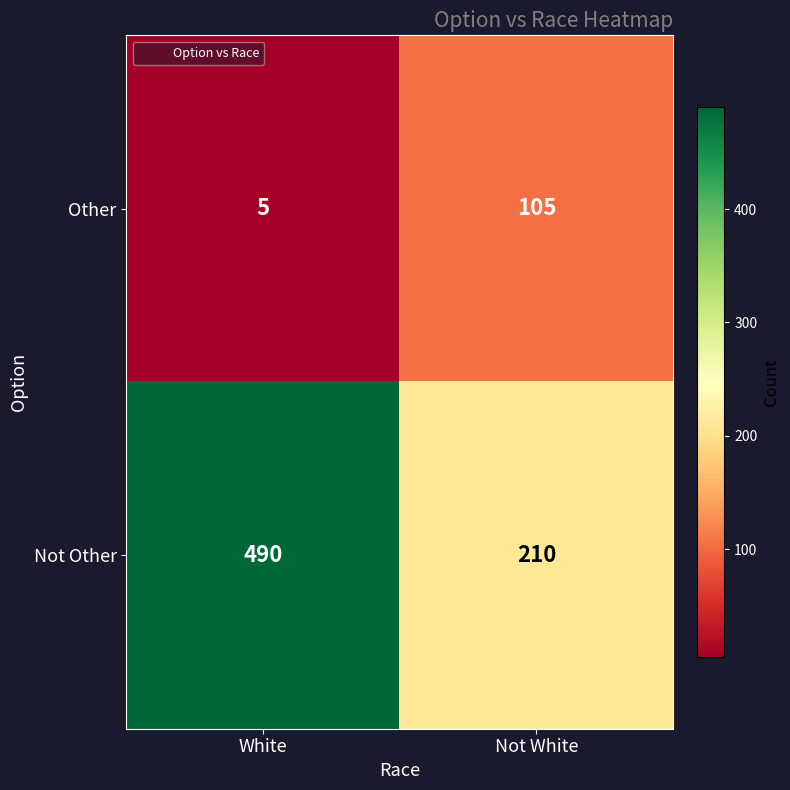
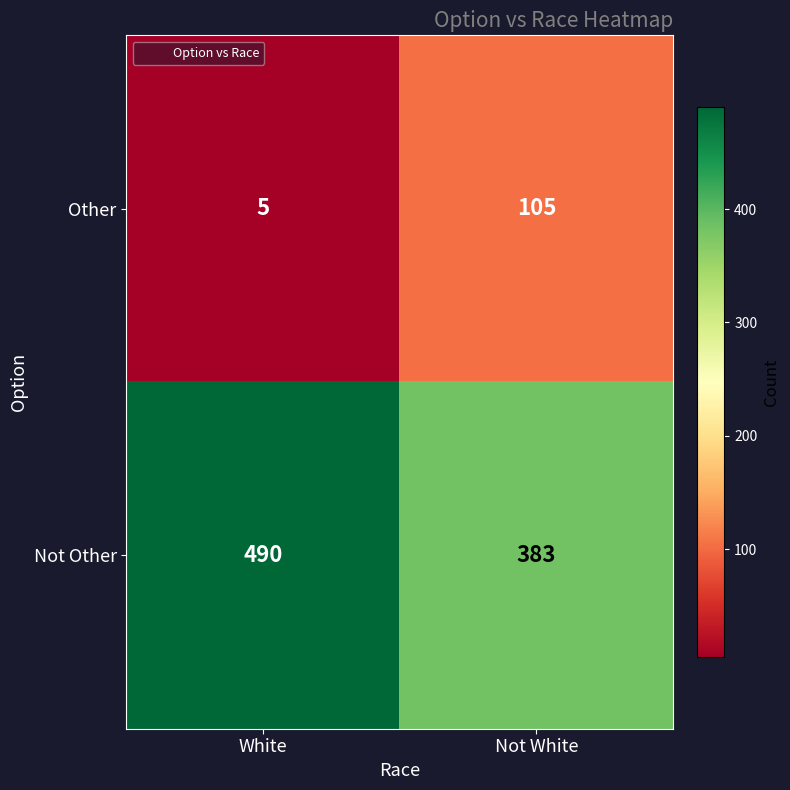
Not Other, Not White: 210 -> 383
